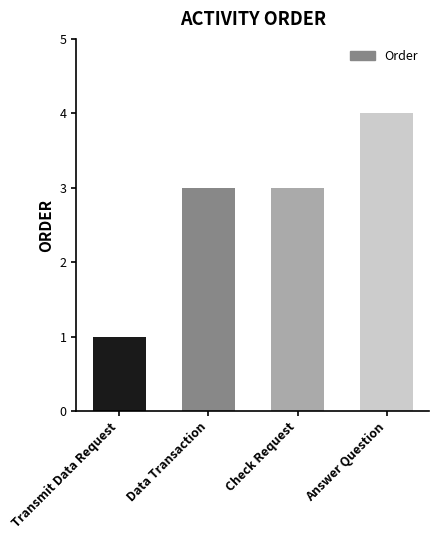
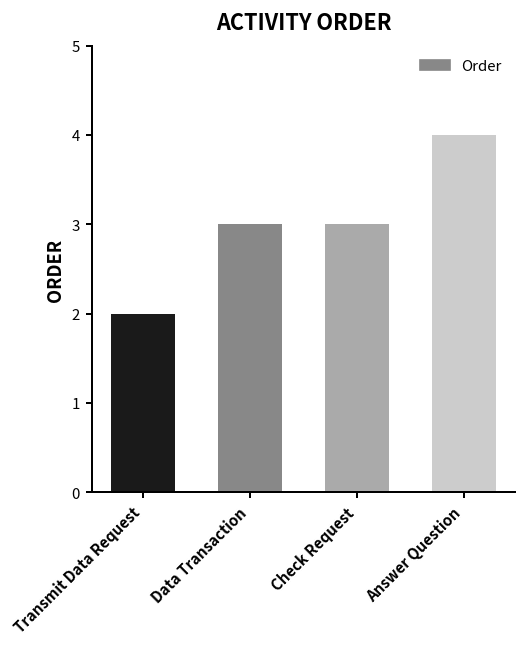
Transmit Data Request: 1 -> 2
